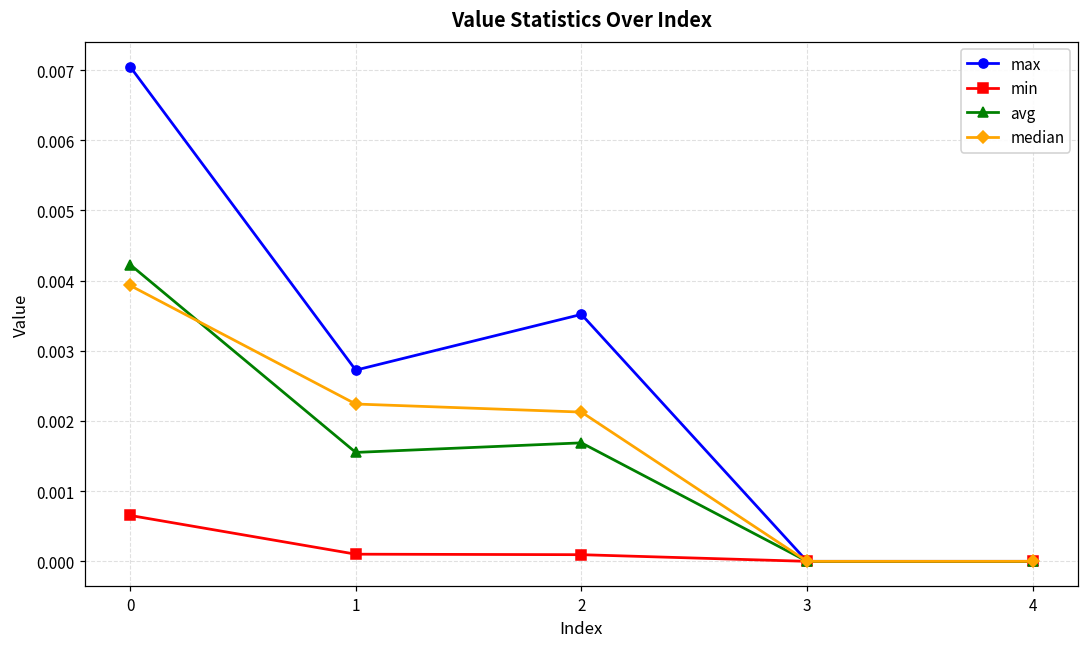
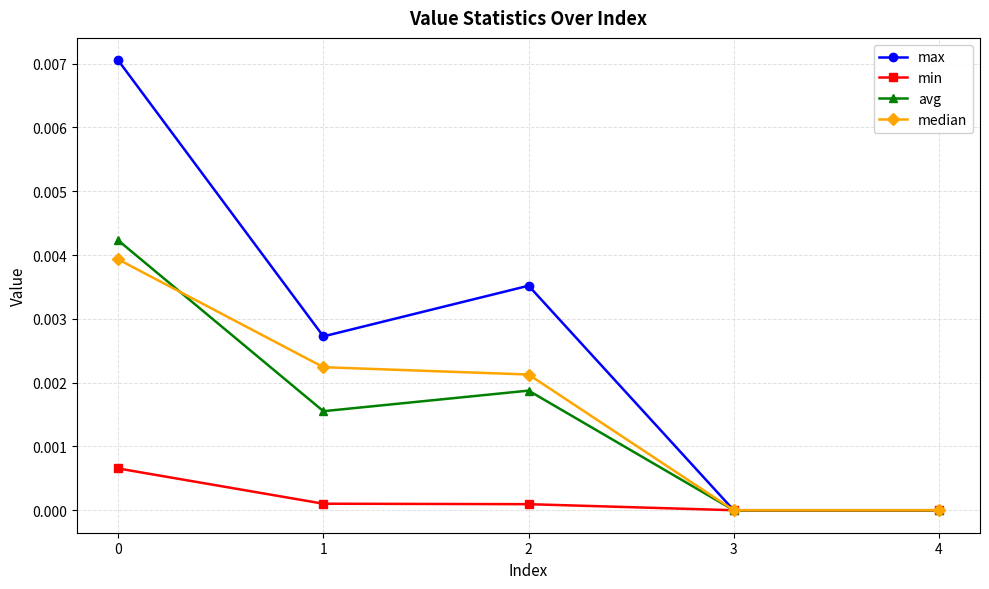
avg, 2: 0.0017 -> 0.0019
